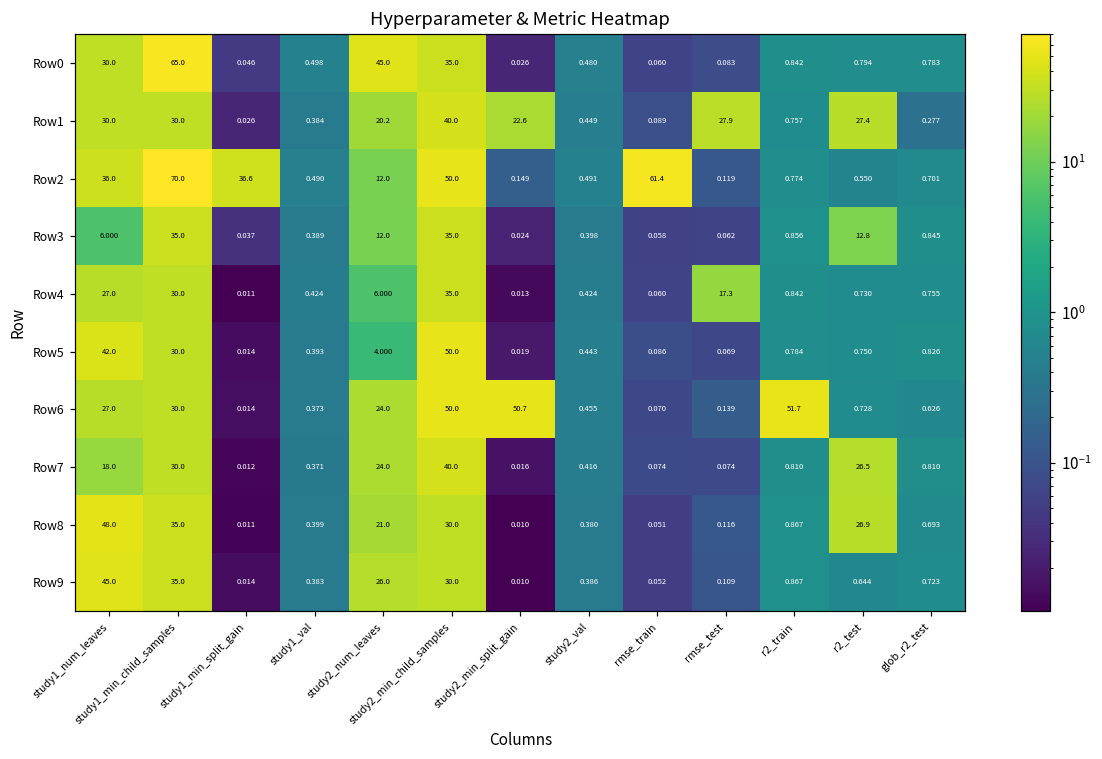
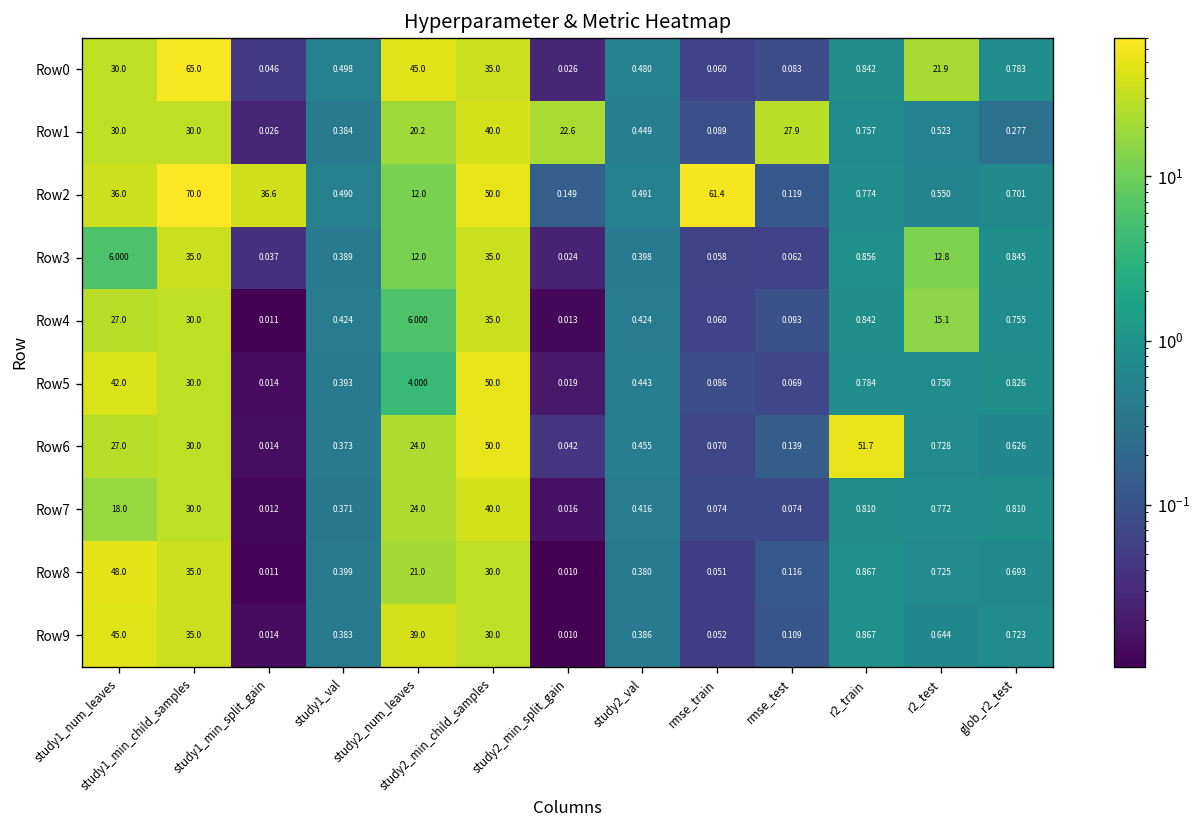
Row0, r2_test: 0.794 -> 21.9
Row1, r2_test: 27.4 -> 0.523
Row4, rmse_test: 17.3 -> 0.093
Row4, r2_test: 0.730 -> 15.1
Row6, study2_min_split_gain: 50.7 -> 0.042
Row7, r2_test: 26.5 -> 0.772
Row8, r2_test: 26.9 -> 0.725
Row9, study2_num_leaves: 26.0 -> 39.0
